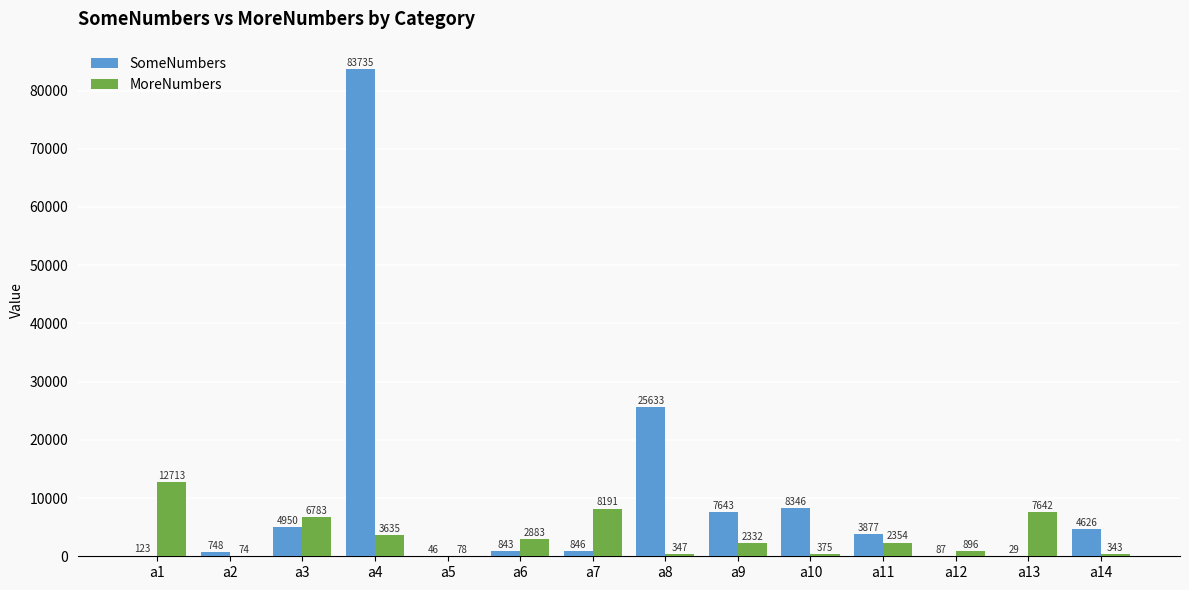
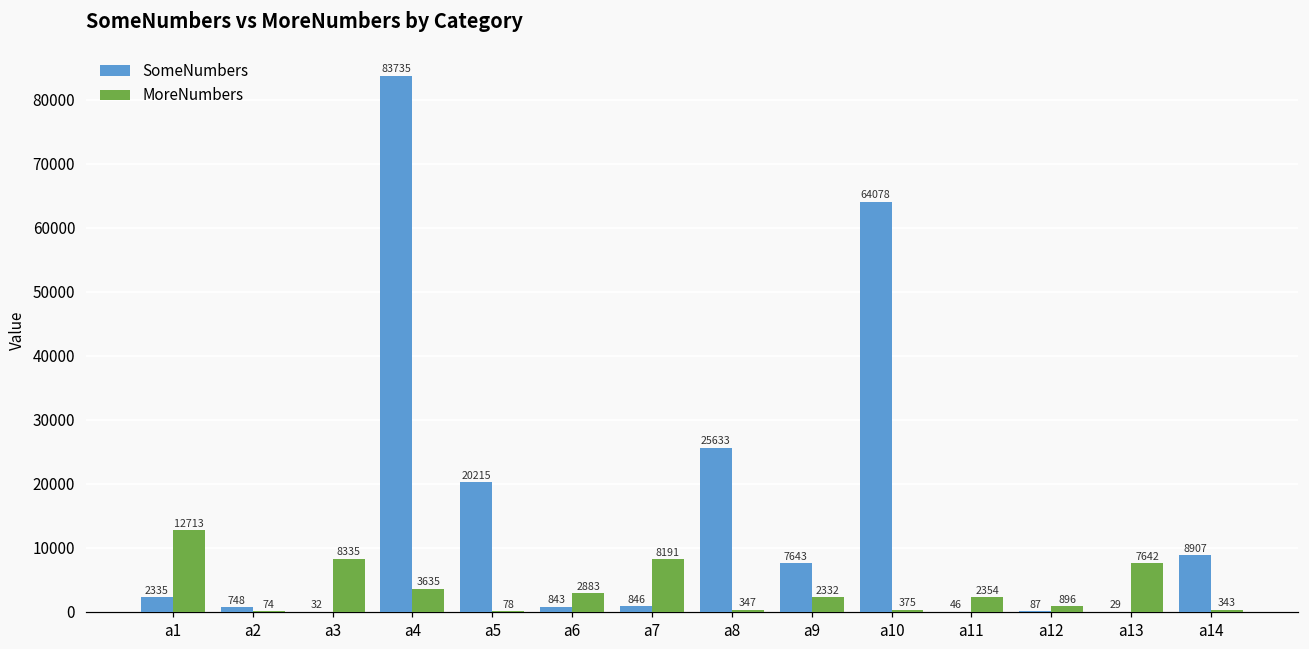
SomeNumbers, a1: 123 -> 2335
SomeNumbers, a3: 4950 -> 32
MoreNumbers, a3: 6783 -> 8335
SomeNumbers, a5: 46 -> 20215
SomeNumbers, a10: 8346 -> 64078
SomeNumbers, a11: 3877 -> 46
SomeNumbers, a14: 4626 -> 8907
